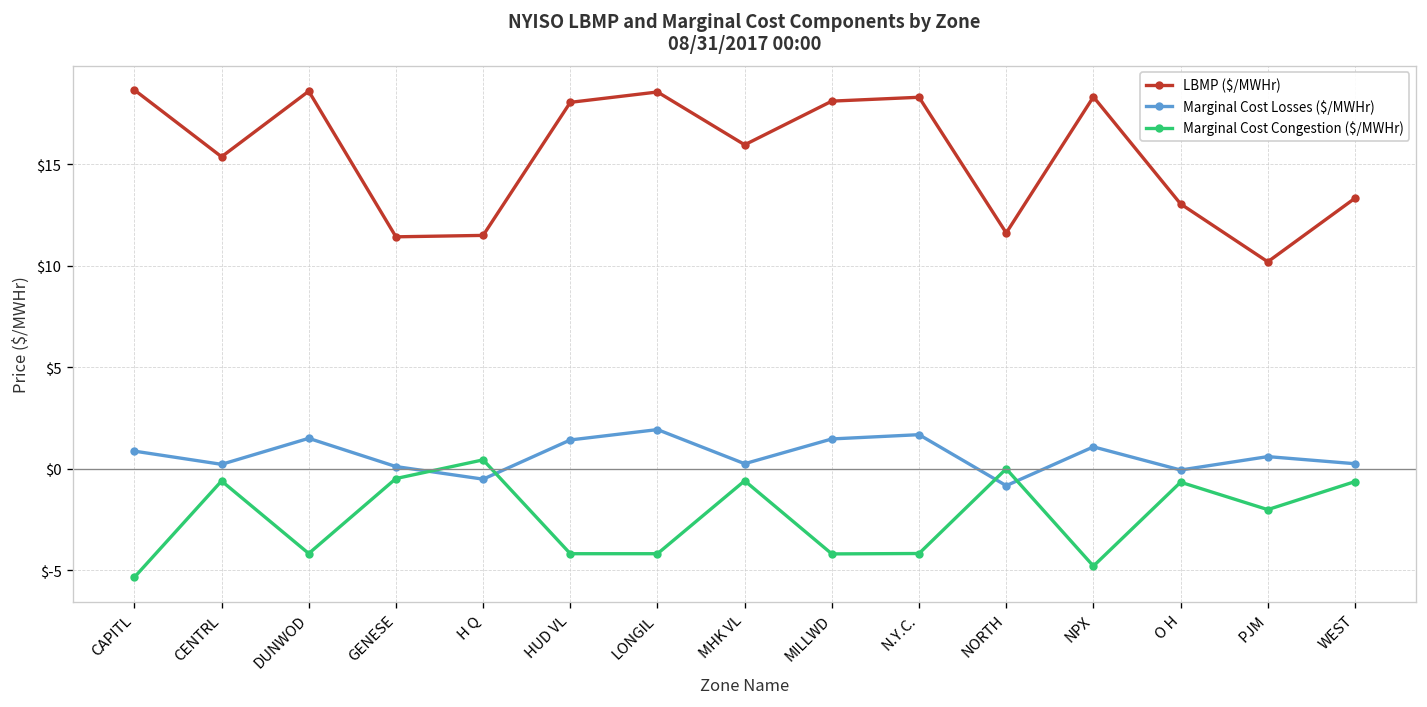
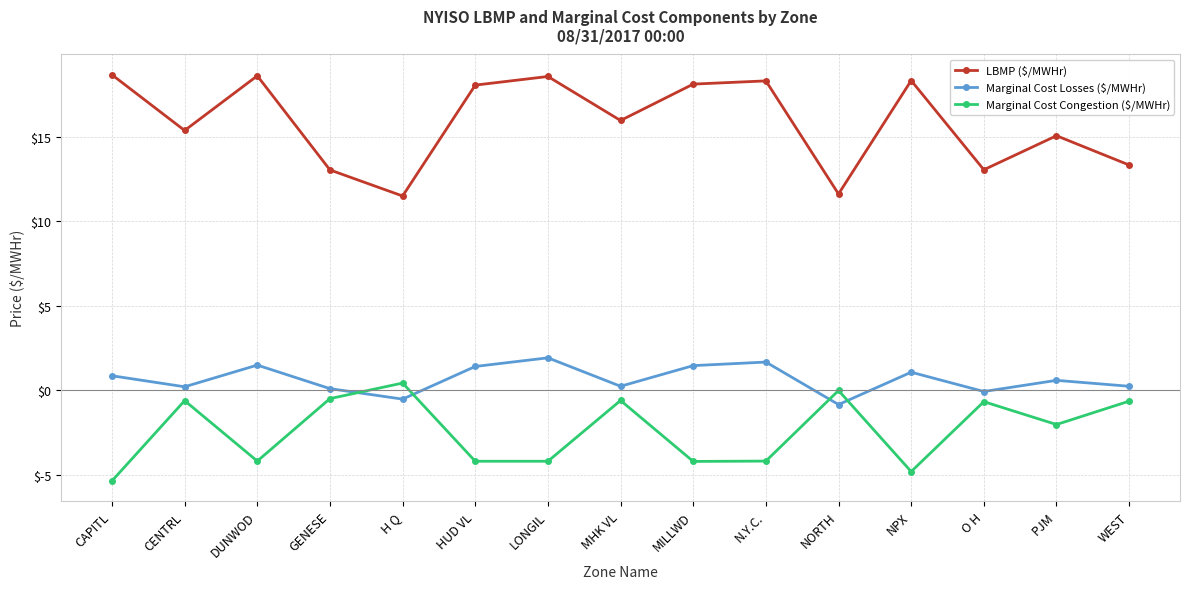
LBMP ($/MWHr), GENESE: $11.4 -> $13.0
LBMP ($/MWHr), PJM: $10.2 -> $15.1
